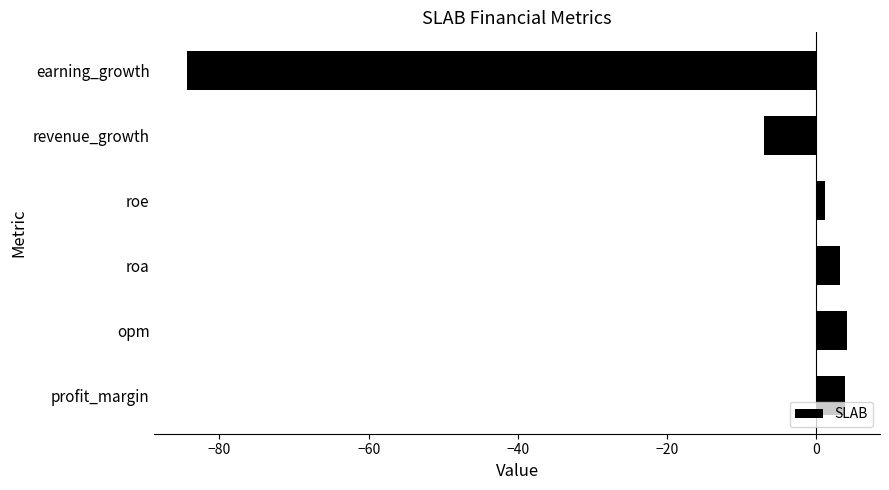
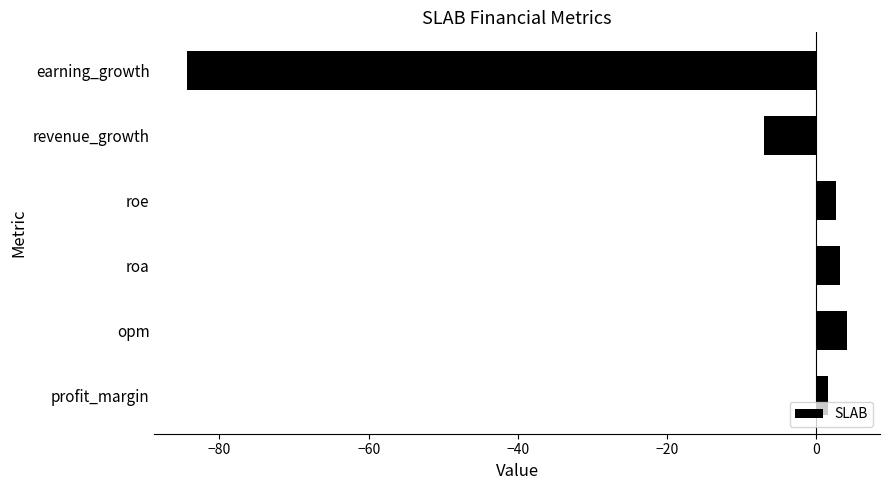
roe: 1 -> 3
profit_margin: 4 -> 2
